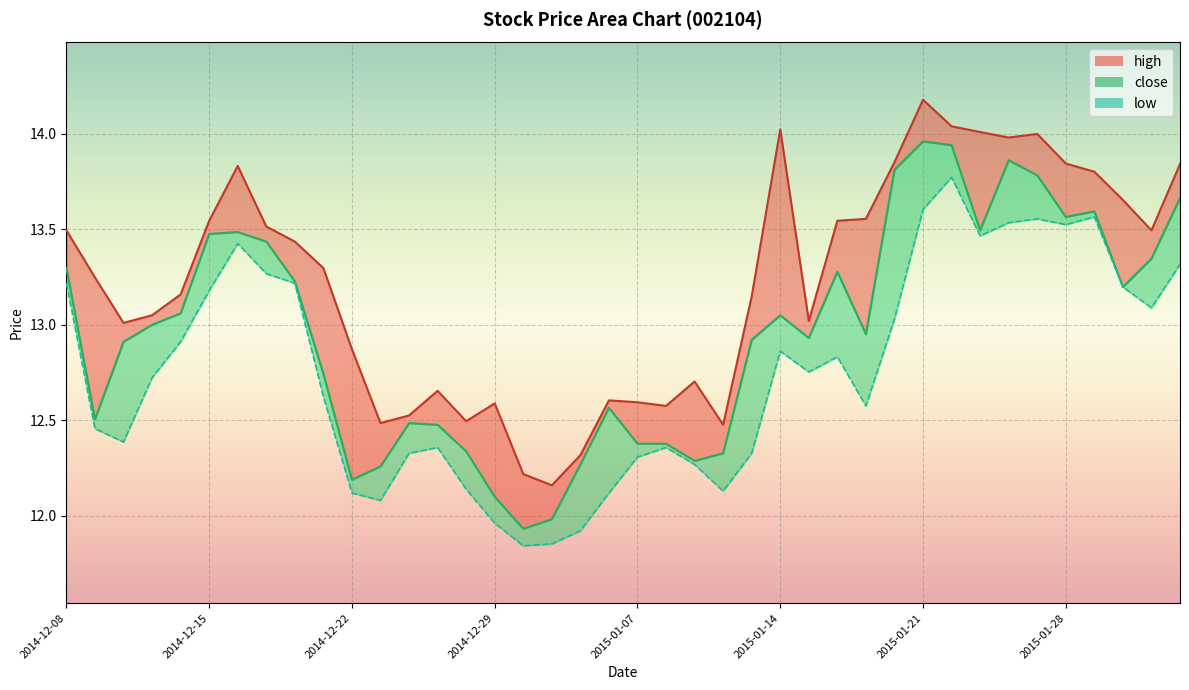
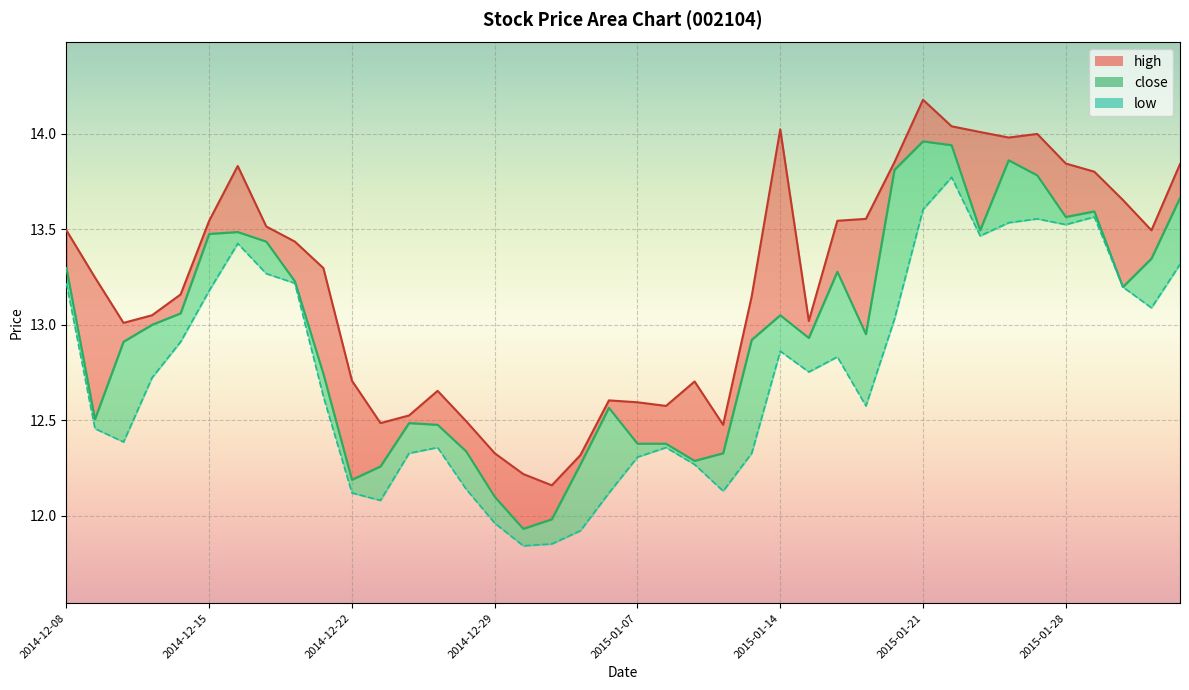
high, 2014-12-22: 12.87 -> 12.71
high, 2014-12-29: 12.59 -> 12.33
